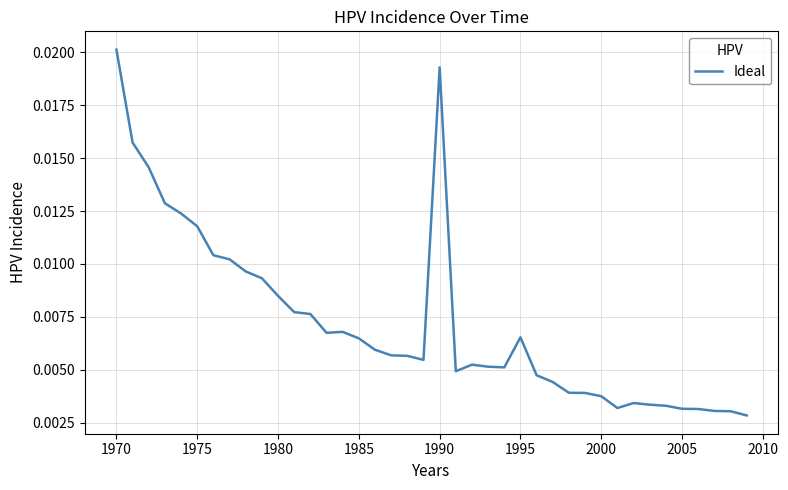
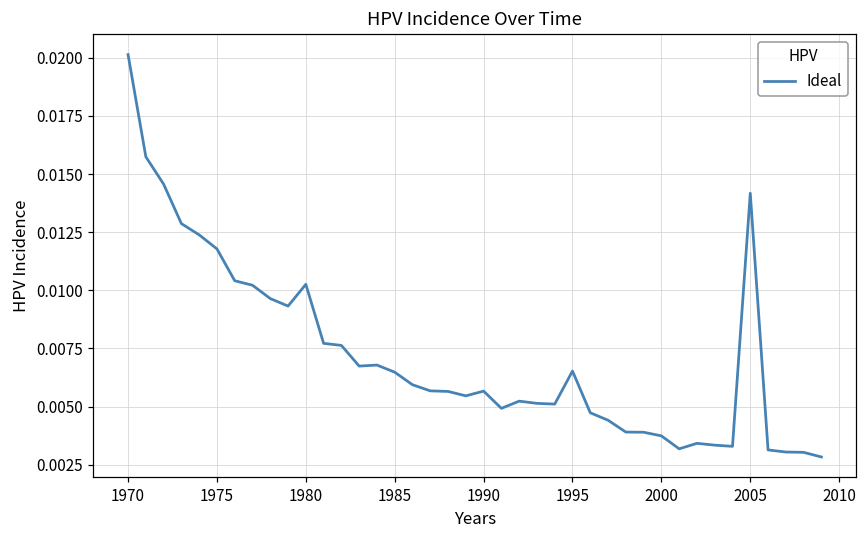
1980: 0.0085 -> 0.0103
1990: 0.0193 -> 0.0057
2005: 0.0031 -> 0.0142
